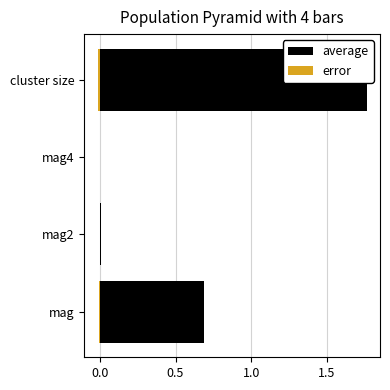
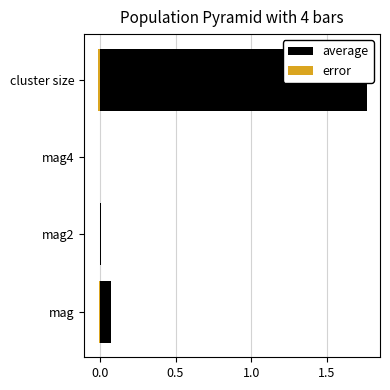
average, mag: 0.69 -> 0.08
